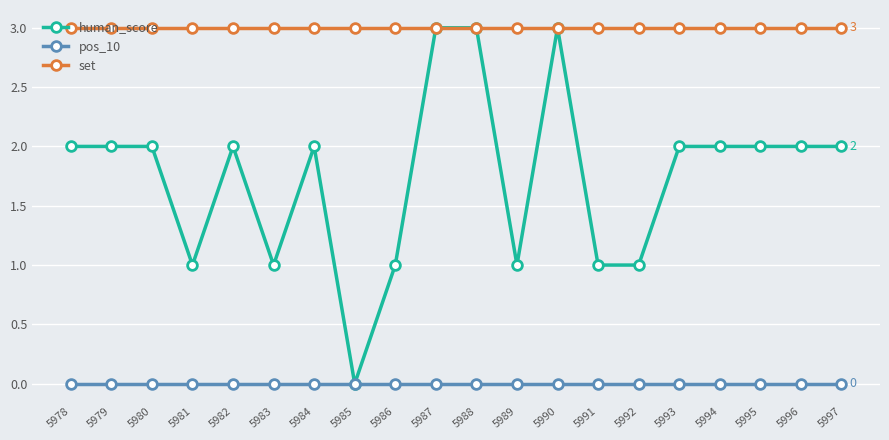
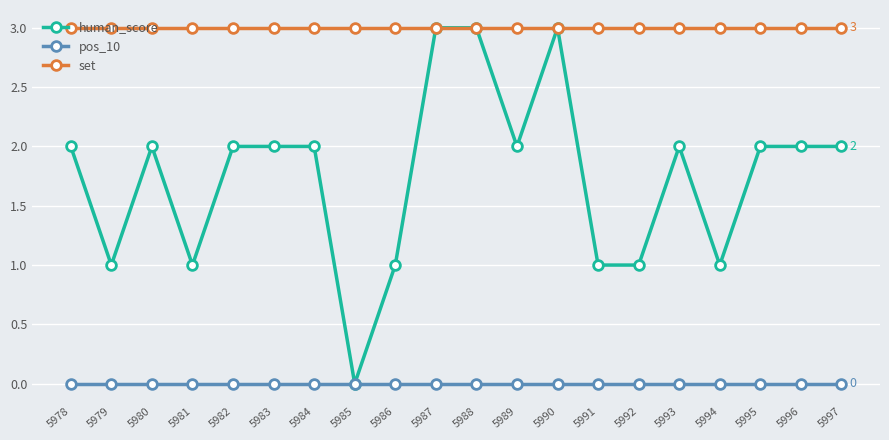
human_score, 5979: 2 -> 1
human_score, 5983: 1 -> 2
human_score, 5989: 1 -> 2
human_score, 5994: 2 -> 1
